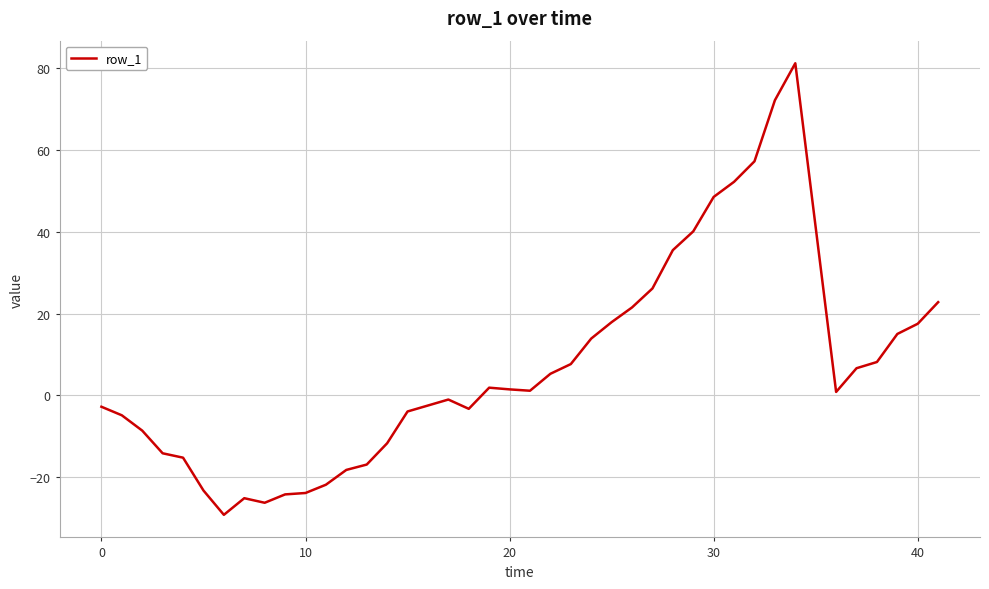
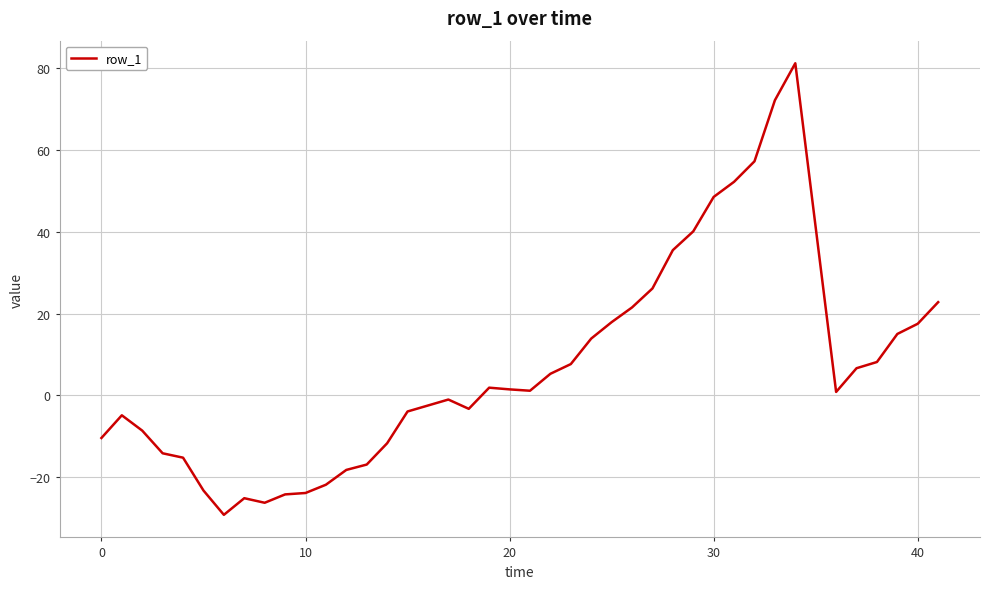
0: -3 -> -10
